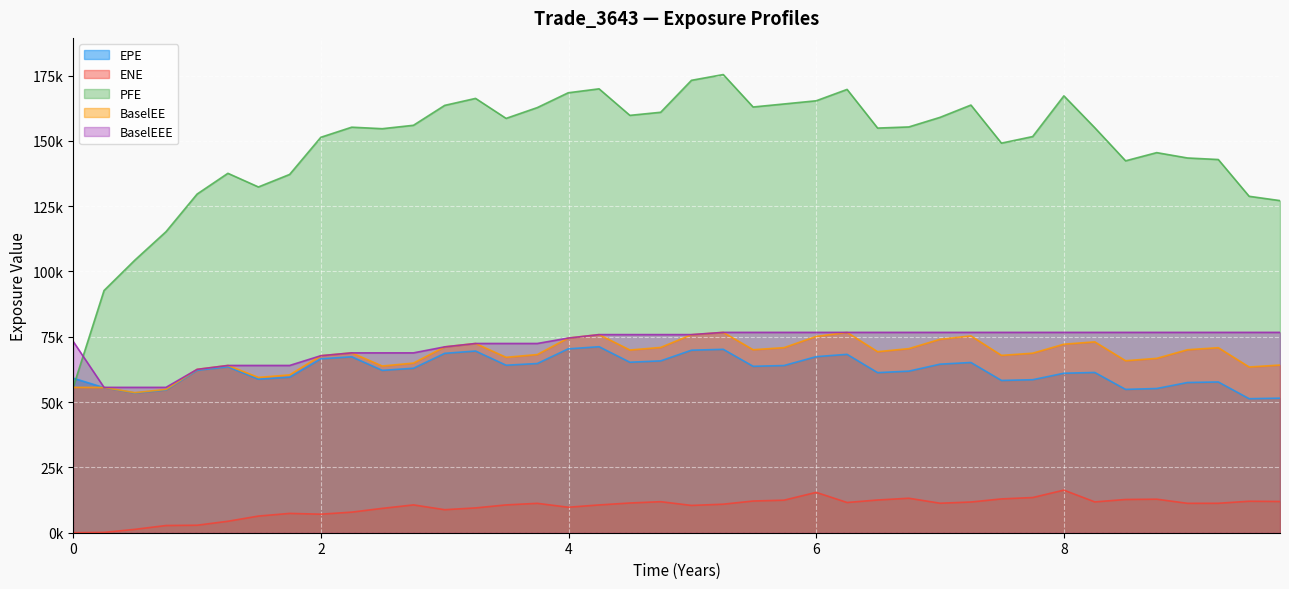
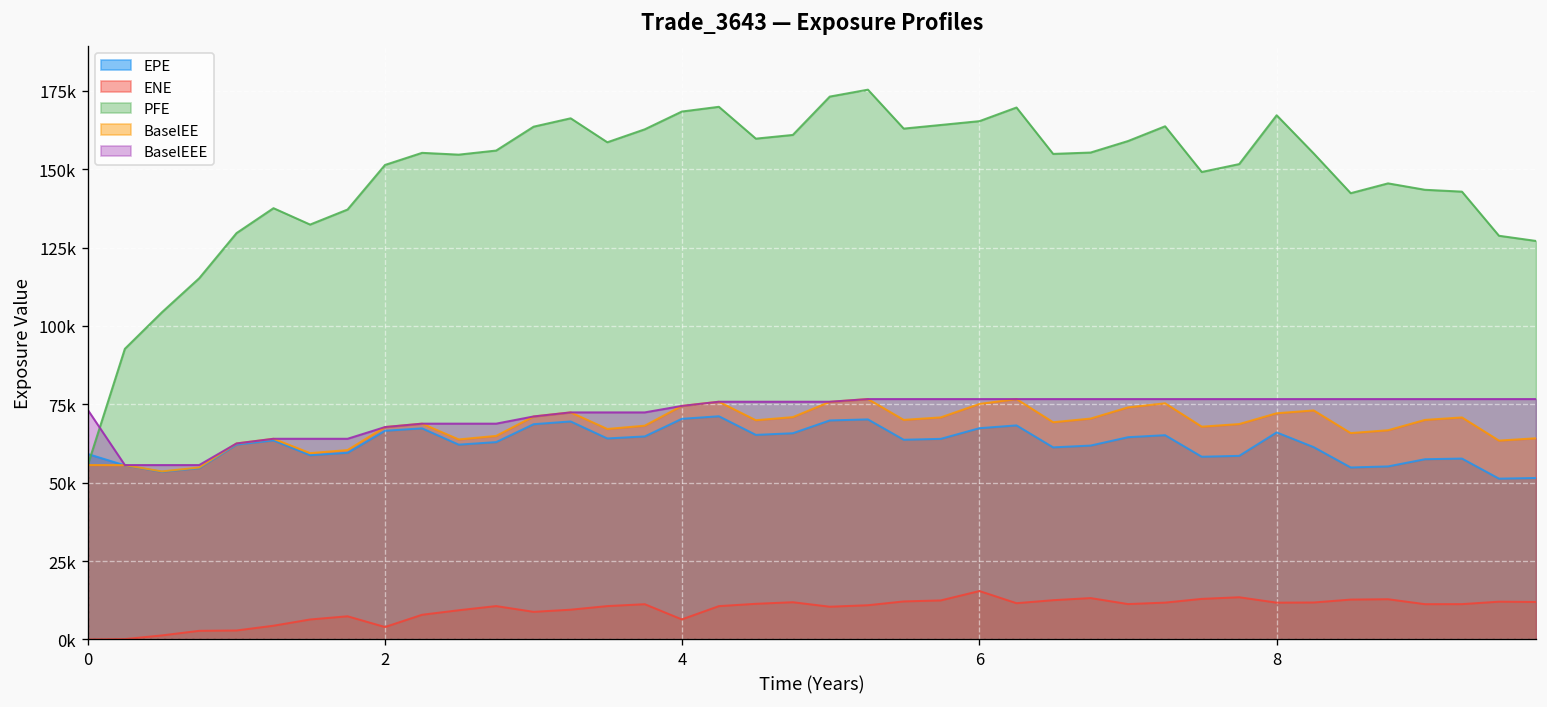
ENE, 2: 7000 -> 4000
ENE, 4: 10000 -> 6000
EPE, 8: 61000 -> 66000
ENE, 8: 16000 -> 12000
